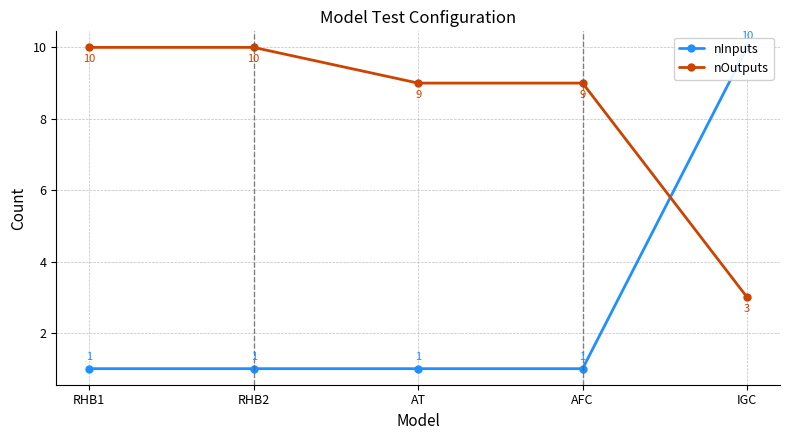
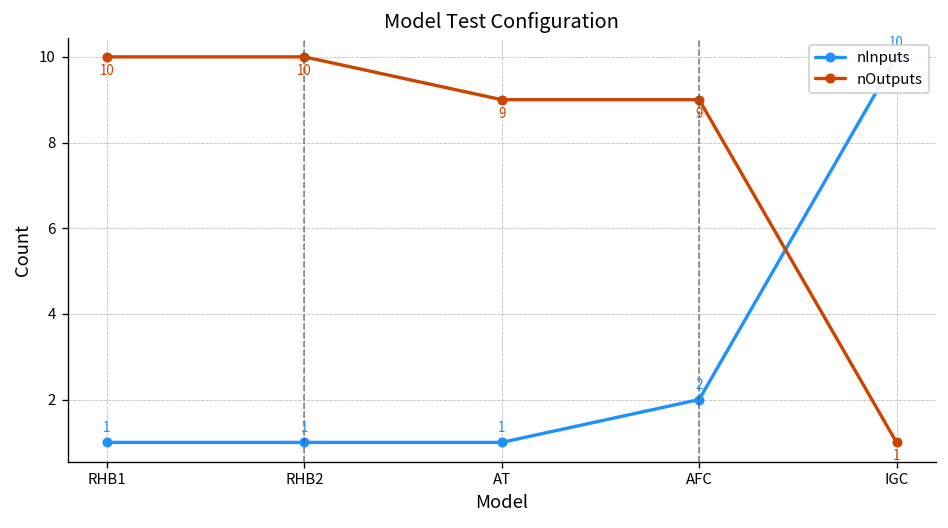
nInputs, AFC: 1 -> 2
nOutputs, IGC: 3 -> 1
